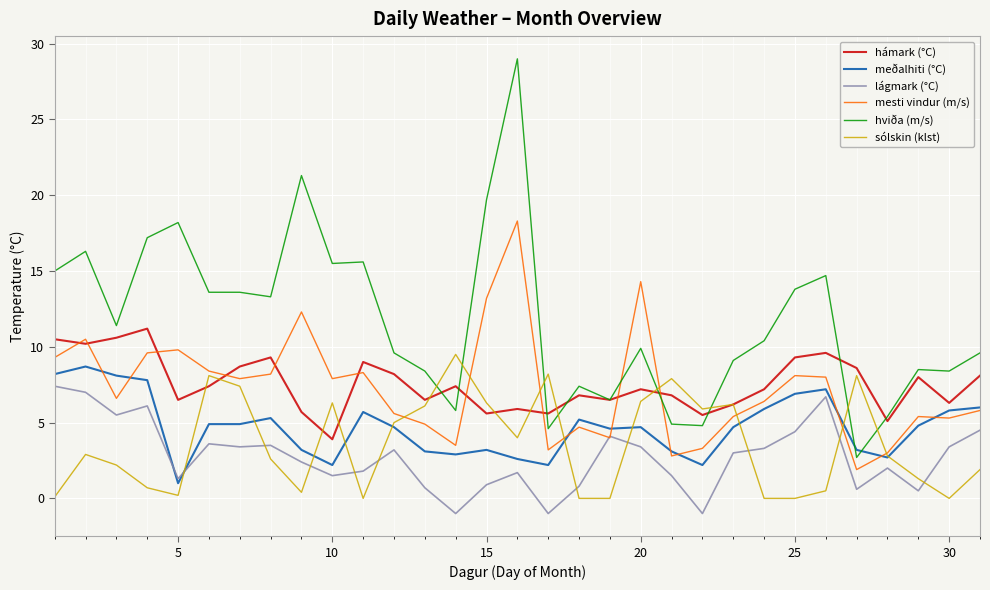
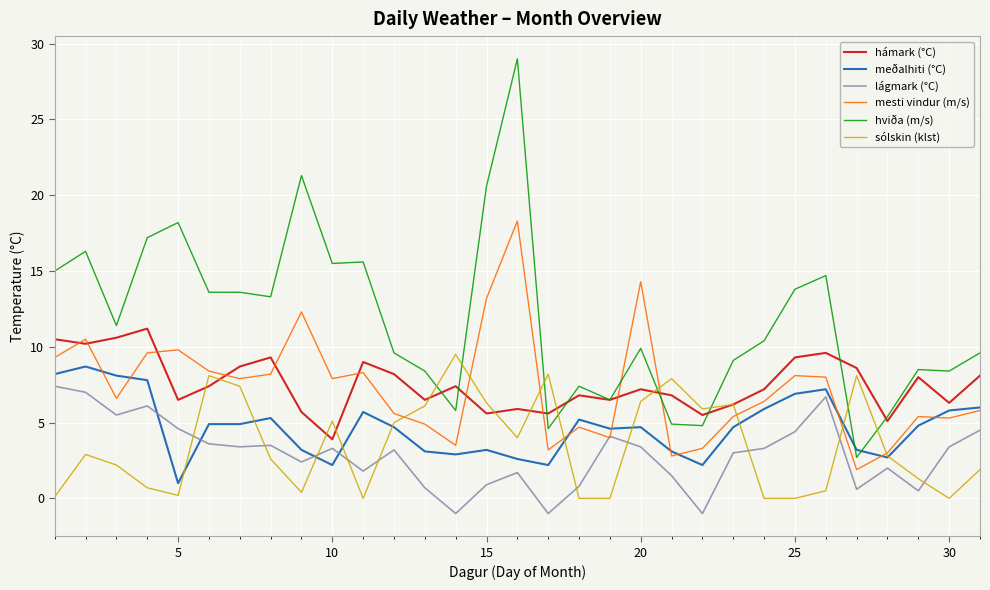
lágmark (°C), 5: 1.3 -> 4.6
lágmark (°C), 10: 1.5 -> 3.3
sólskin (klst), 10: 6.3 -> 5.1
hviða (m/s), 15: 19.7 -> 20.6
